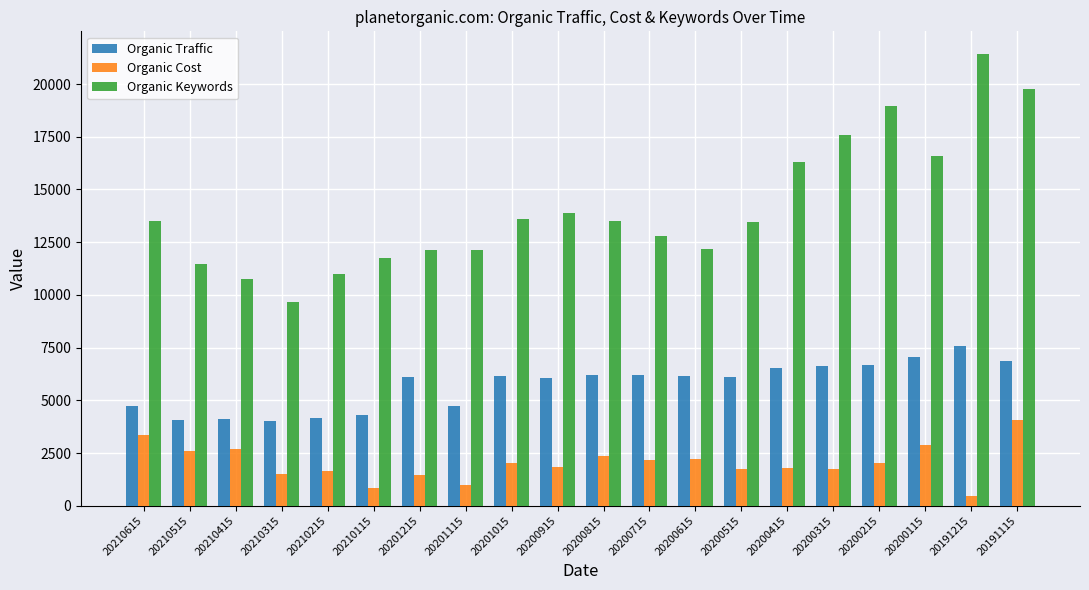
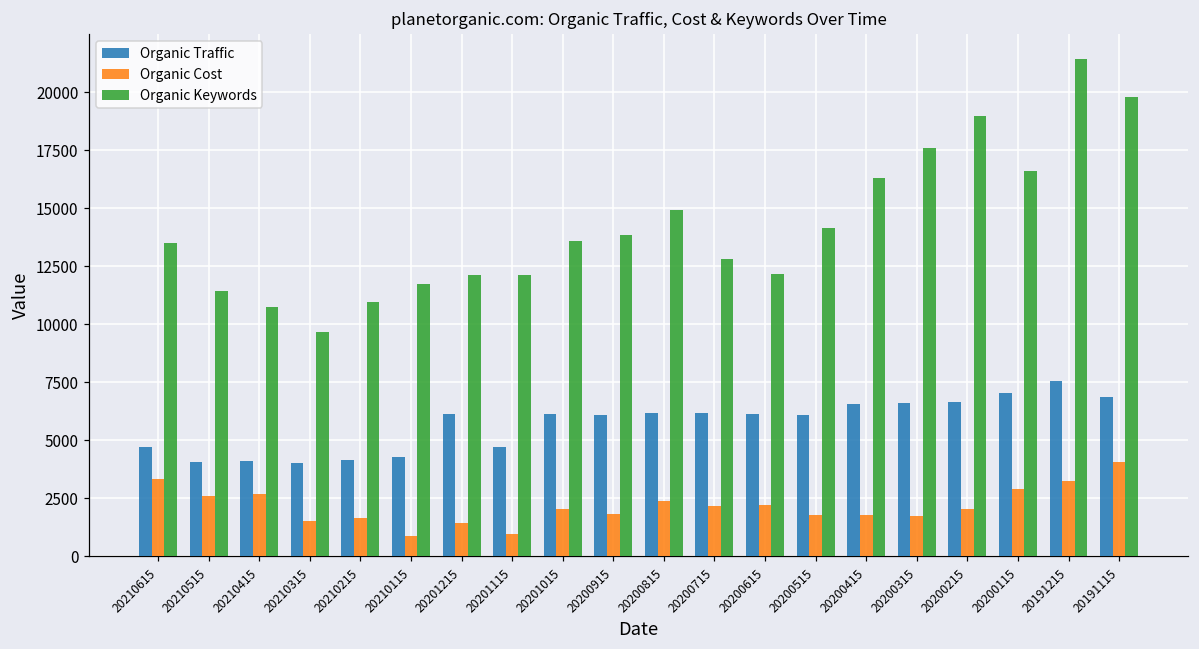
Organic Keywords, 20200815: 13500 -> 14900
Organic Keywords, 20200515: 13500 -> 14100
Organic Cost, 20191215: 500 -> 3200
